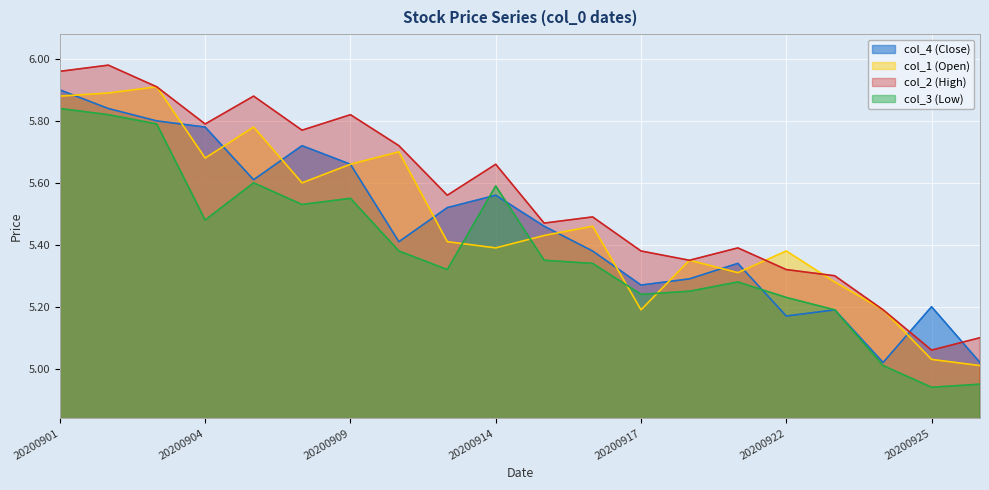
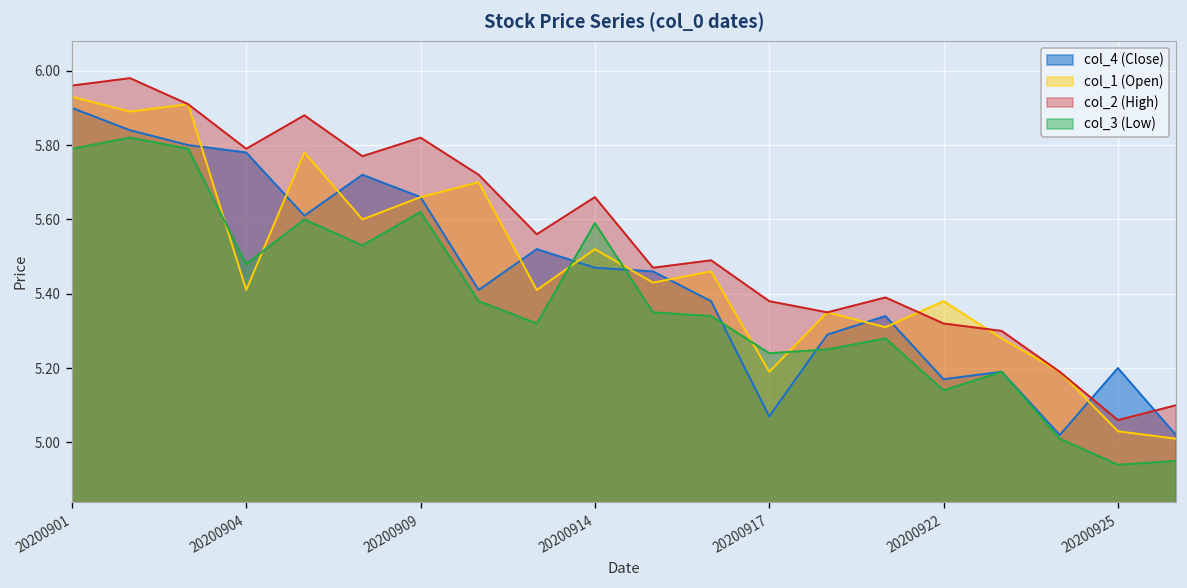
col_1 (Open), 20200901: 5.88 -> 5.93
col_3 (Low), 20200901: 5.84 -> 5.79
col_1 (Open), 20200904: 5.68 -> 5.41
col_3 (Low), 20200909: 5.55 -> 5.62
col_4 (Close), 20200914: 5.56 -> 5.47
col_1 (Open), 20200914: 5.39 -> 5.52
col_4 (Close), 20200917: 5.27 -> 5.07
col_3 (Low), 20200922: 5.23 -> 5.14
